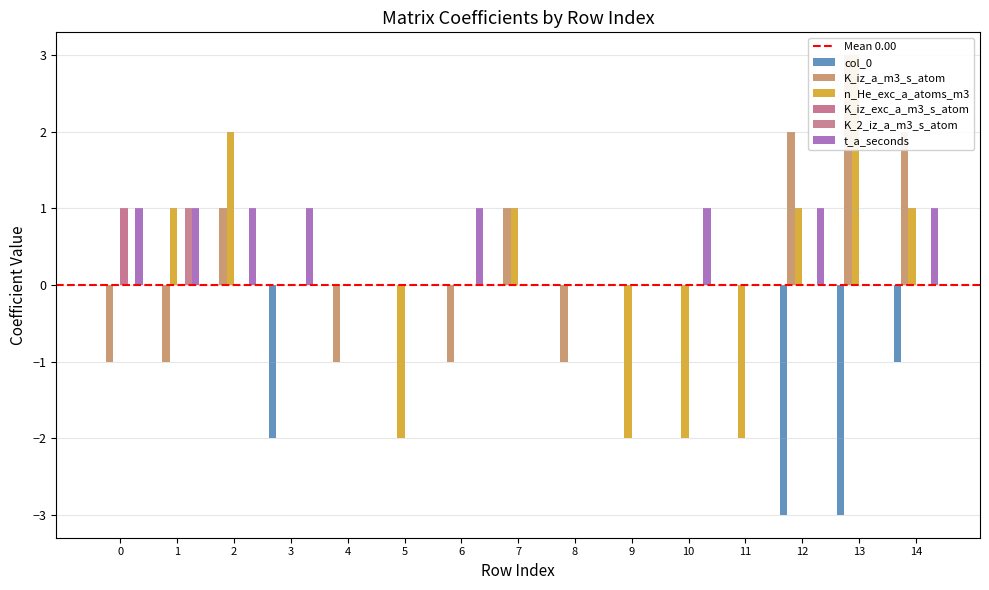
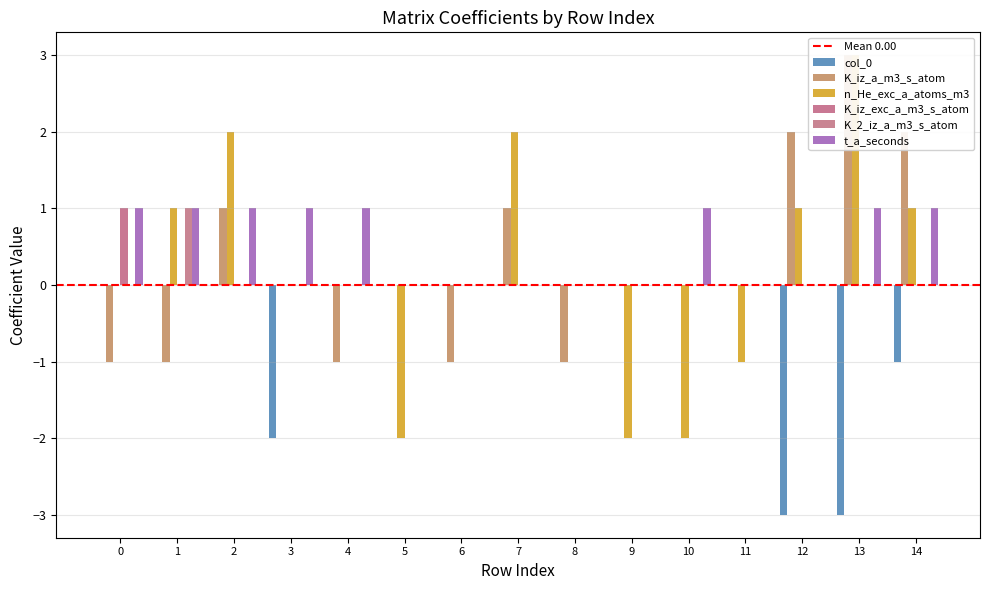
t_a_seconds, 4: 0 -> 1
t_a_seconds, 6: 1 -> 0
n_He_exc_a_atoms_m3, 7: 1 -> 2
n_He_exc_a_atoms_m3, 11: -2 -> -1
t_a_seconds, 12: 1 -> 0
t_a_seconds, 13: 0 -> 1
